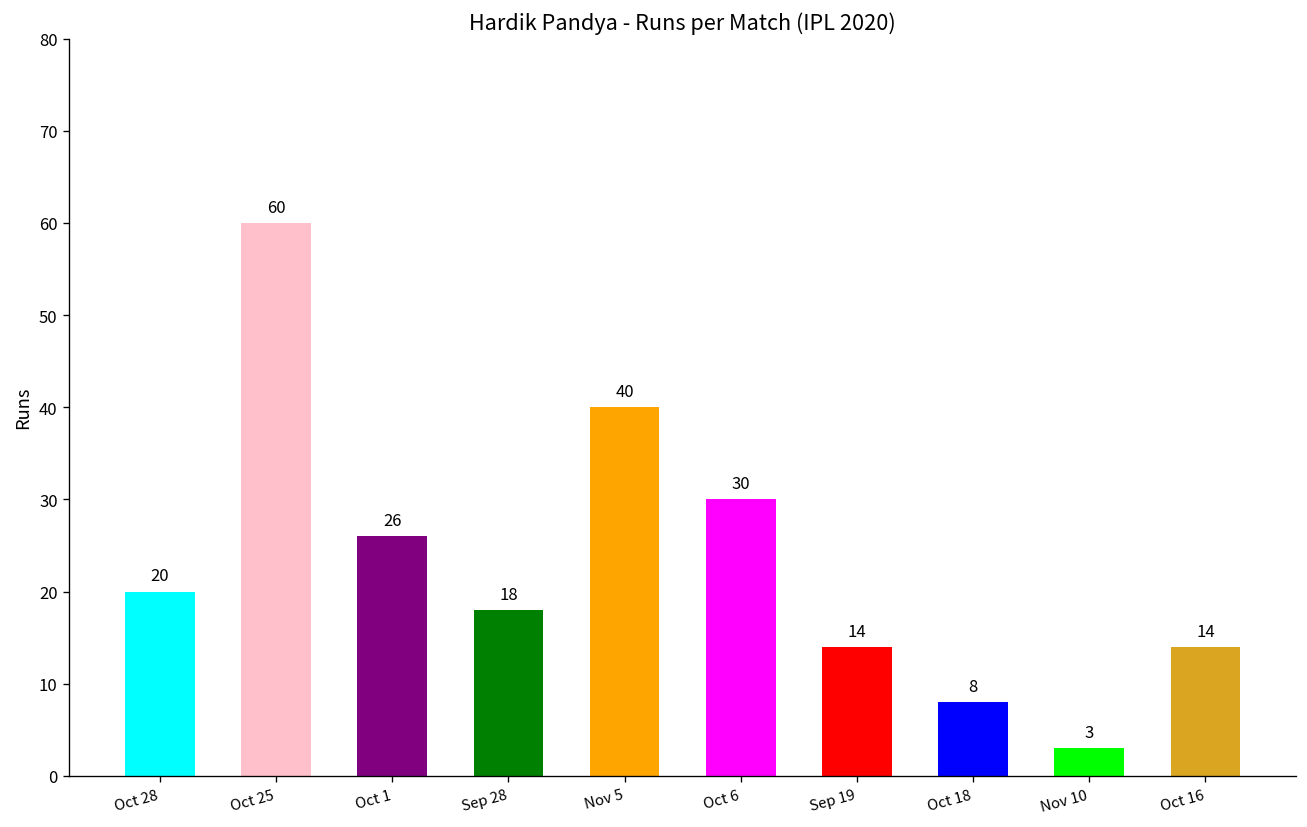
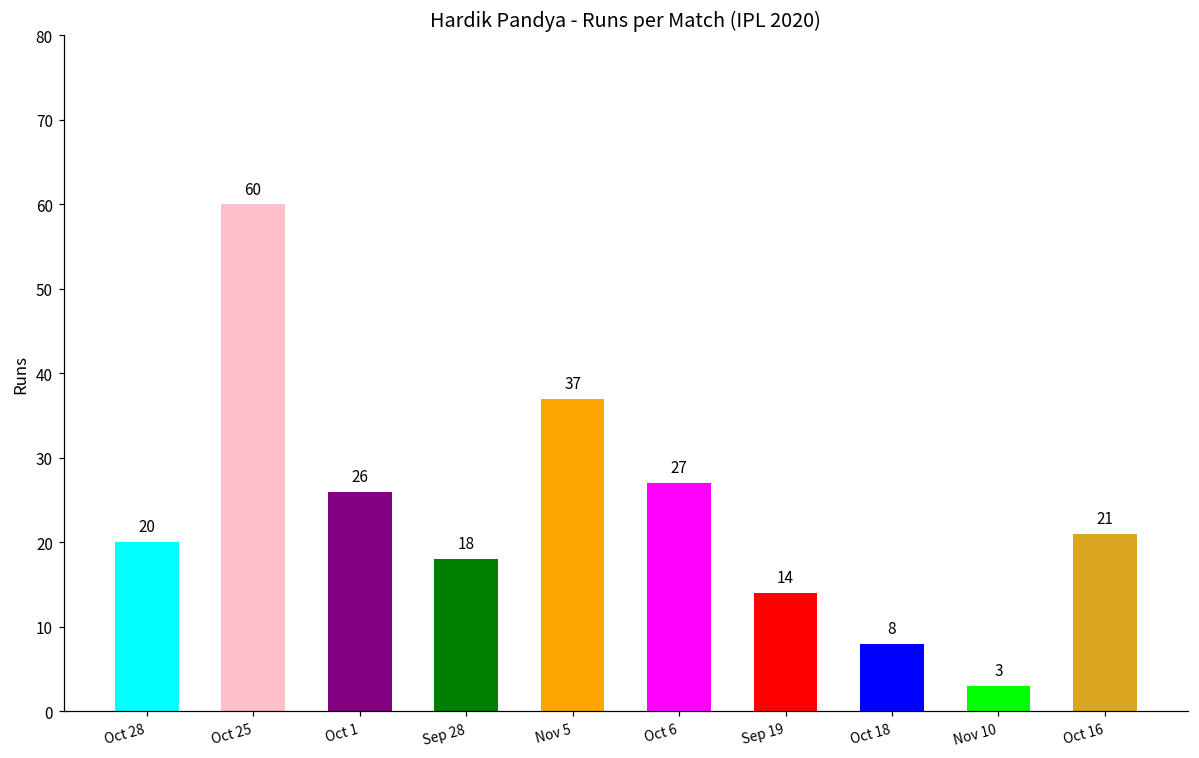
Nov 5: 40 -> 37
Oct 6: 30 -> 27
Oct 16: 14 -> 21
